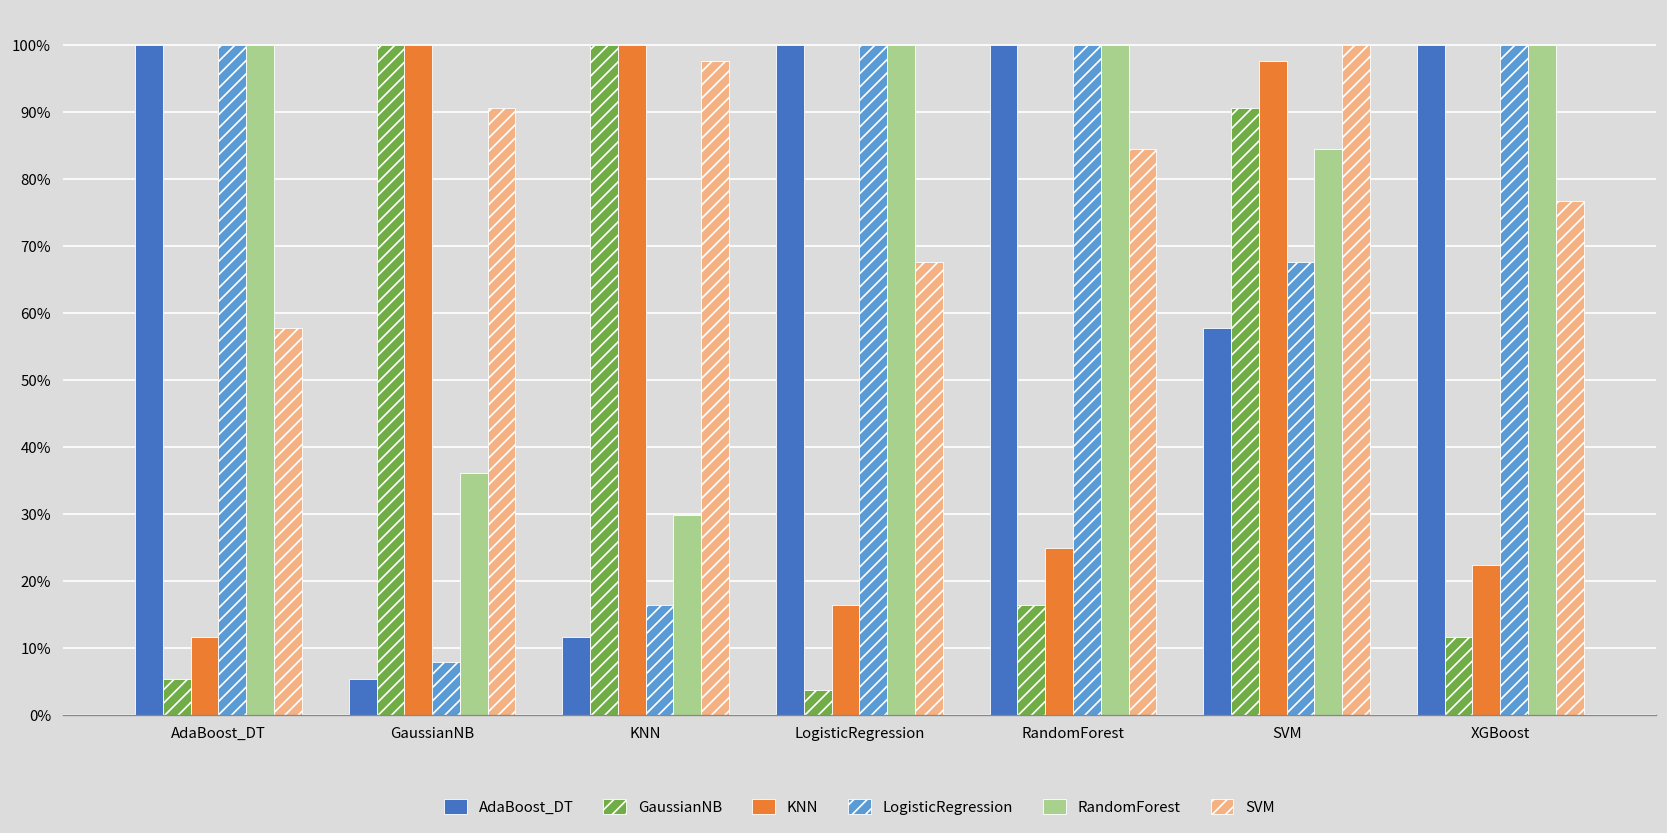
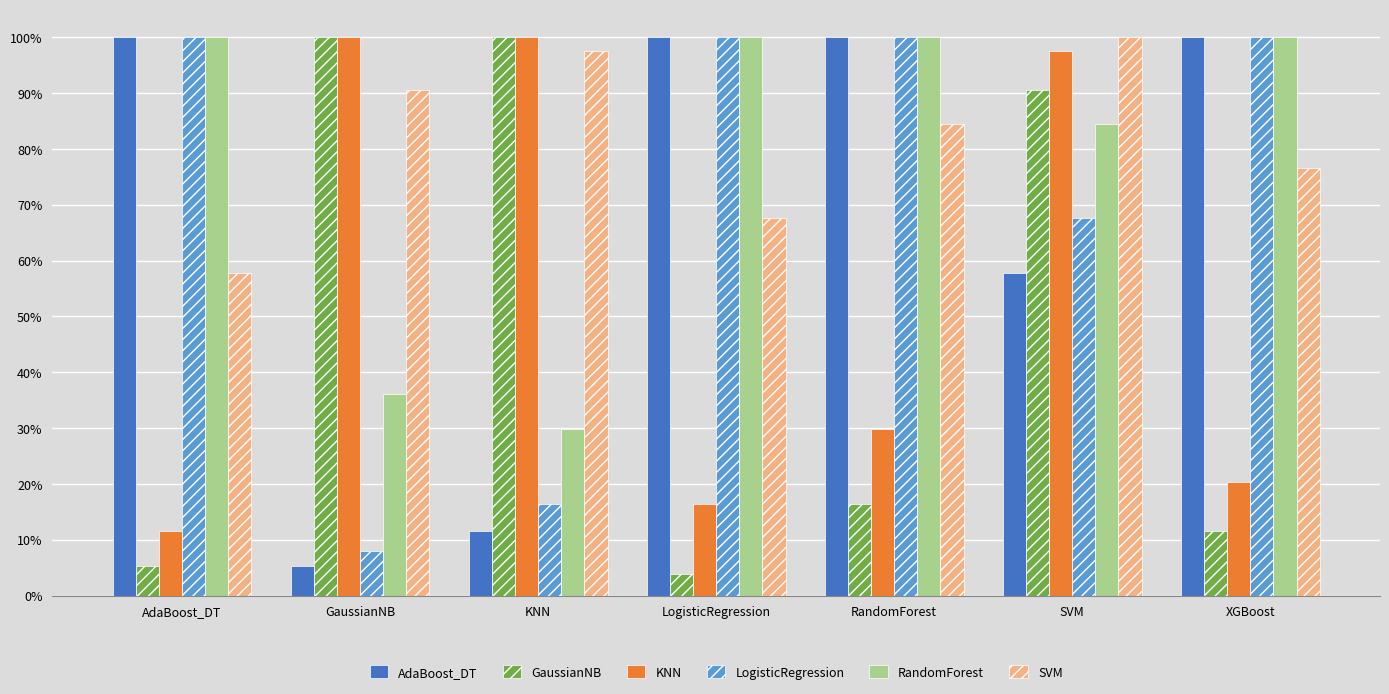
KNN, RandomForest: 25% -> 30%
KNN, XGBoost: 22% -> 20%
